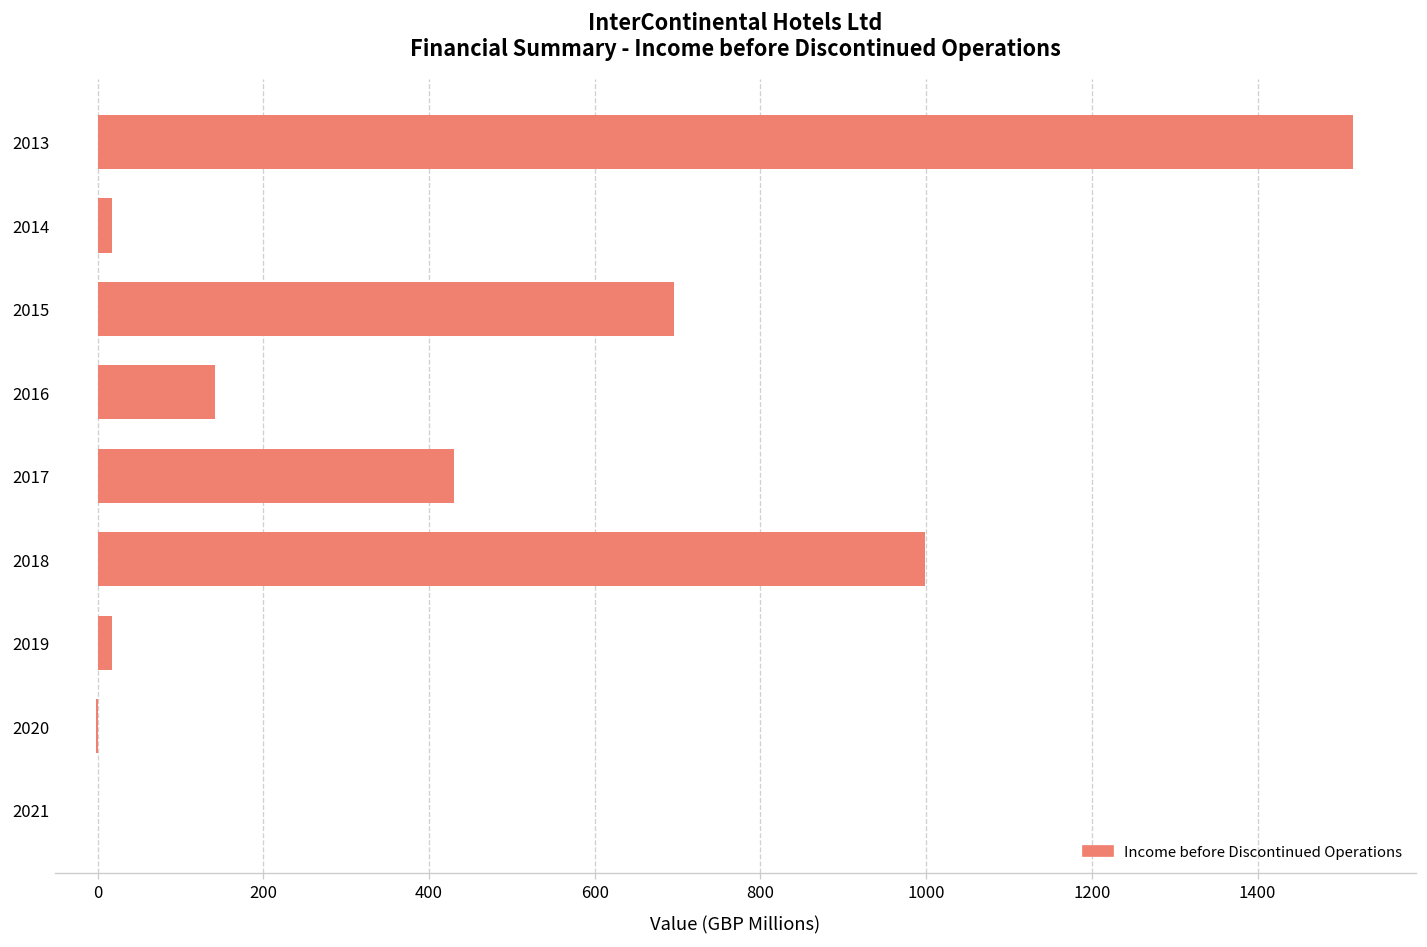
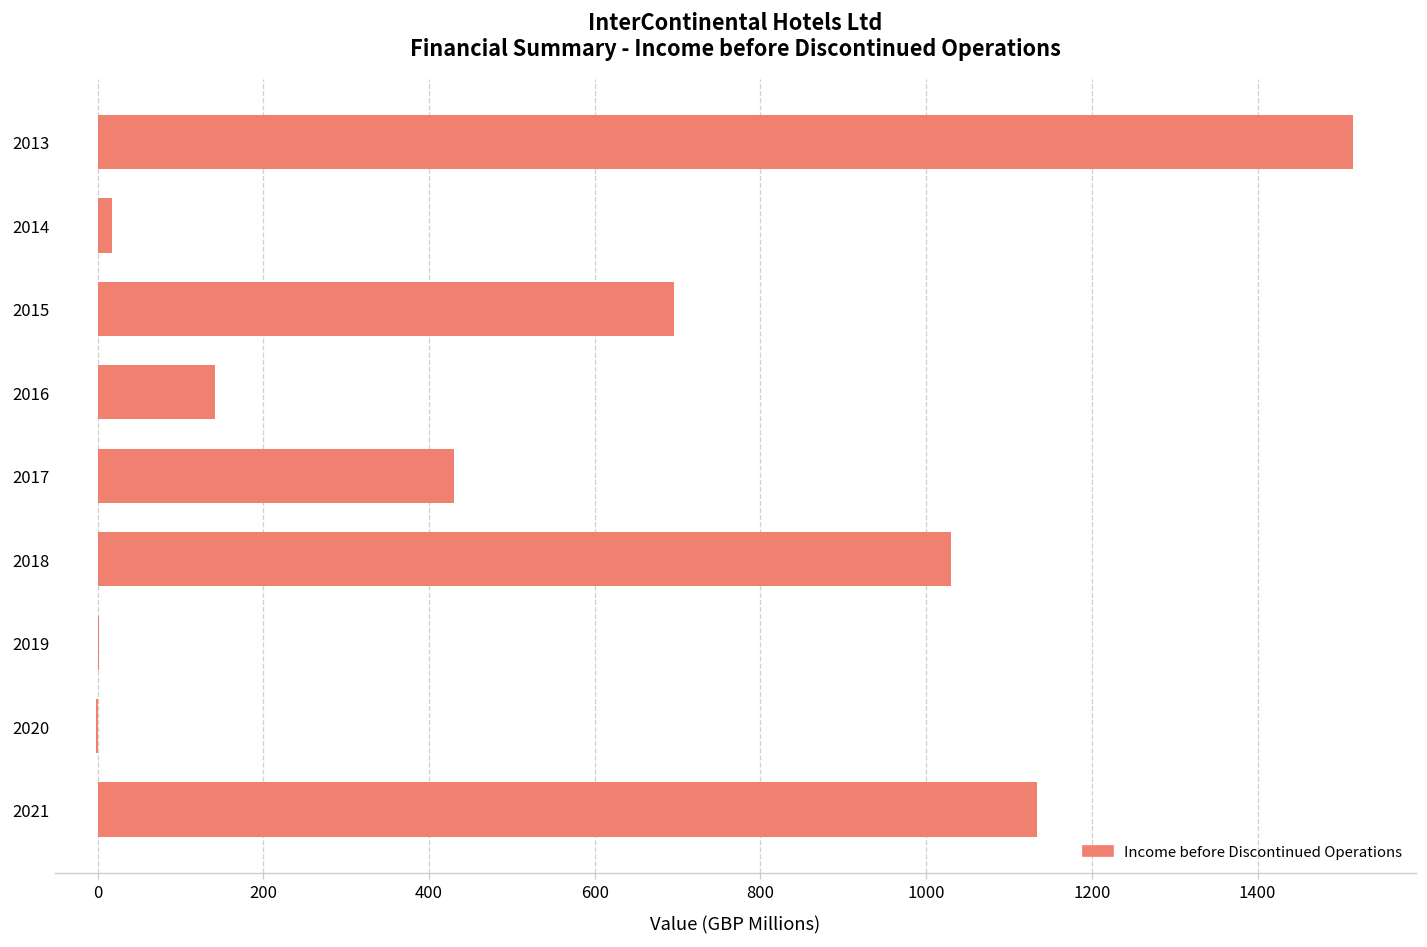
2018: 1000 -> 1030
2019: 20 -> 0
2021: 0 -> 1130
